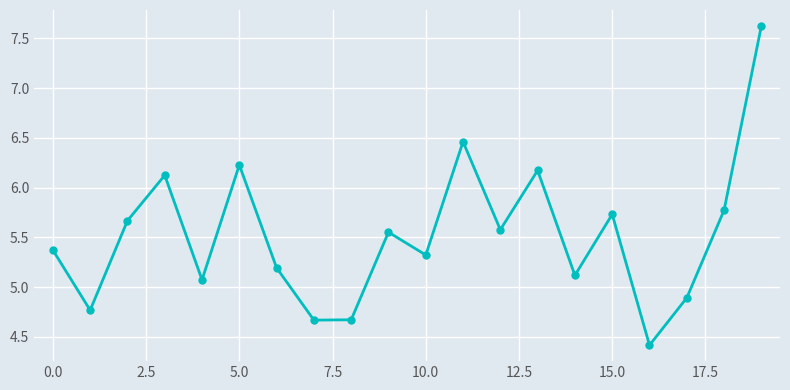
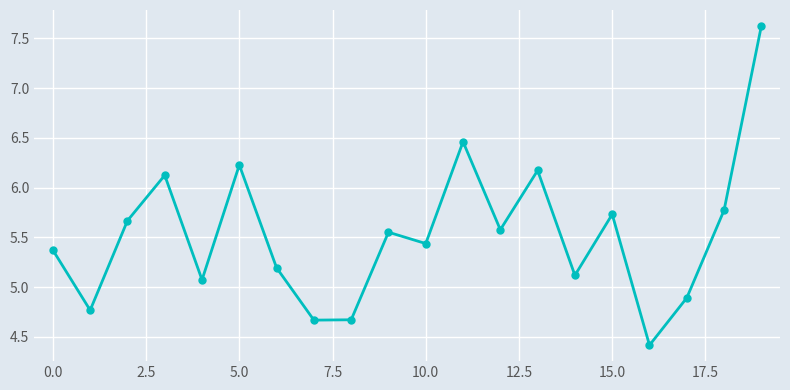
10.0: 5.3 -> 5.4
